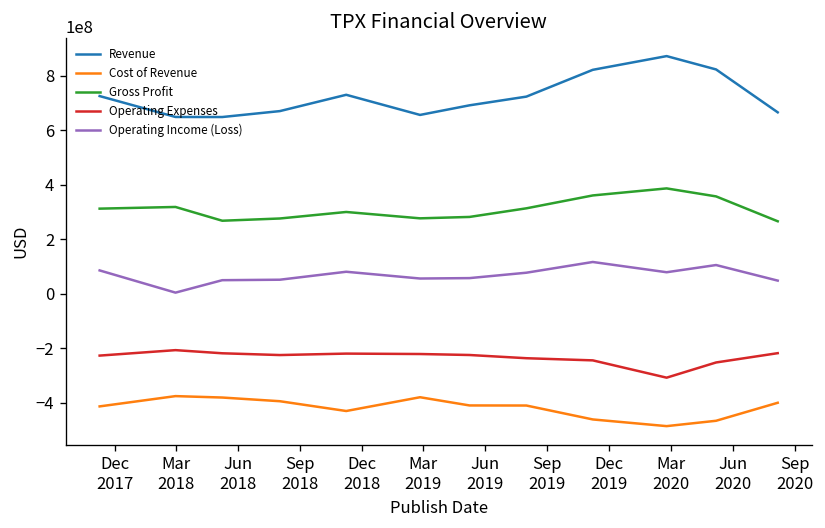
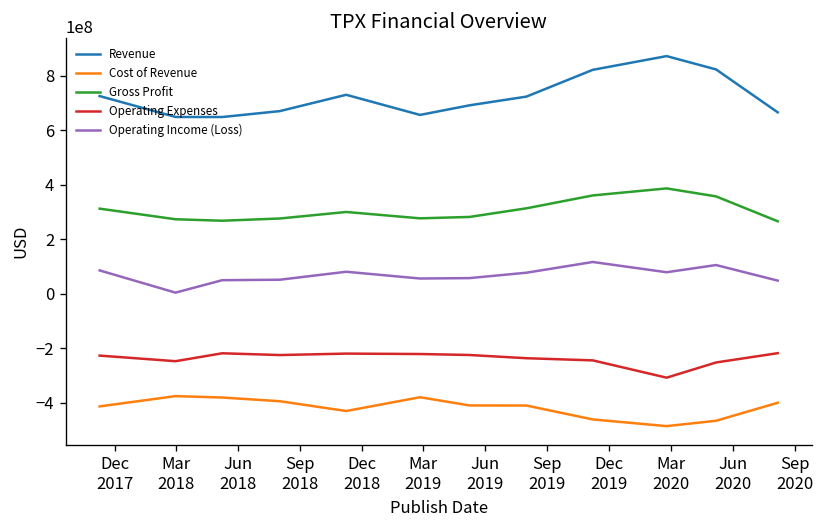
Gross Profit, Mar 2018: 320000000 -> 270000000
Operating Expenses, Mar 2018: -210000000 -> -250000000
